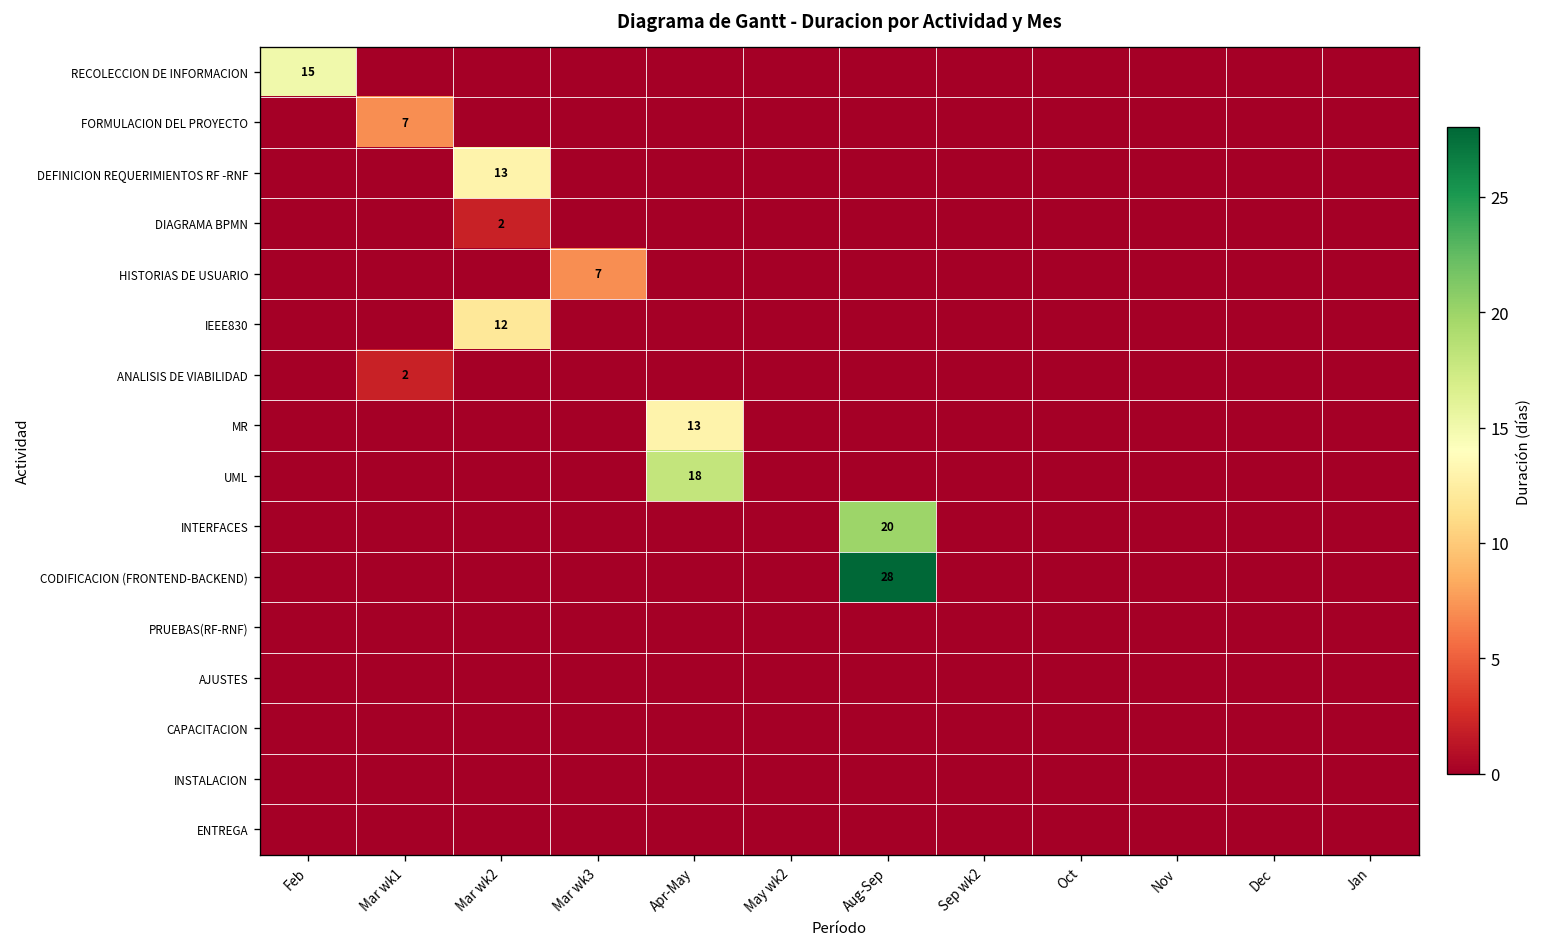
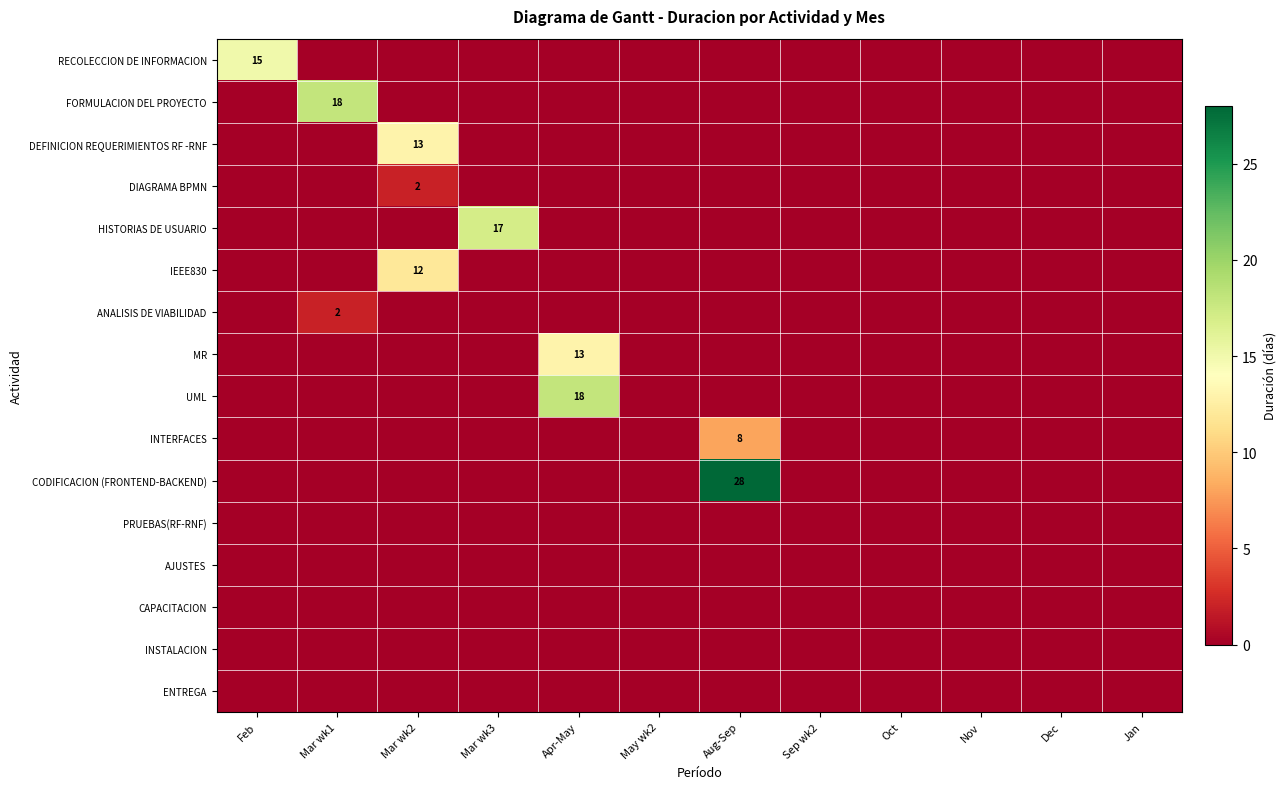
FORMULACION DEL PROYECTO, Mar wk1: 7 -> 18
HISTORIAS DE USUARIO, Mar wk3: 7 -> 17
INTERFACES, Aug-Sep: 20 -> 8
